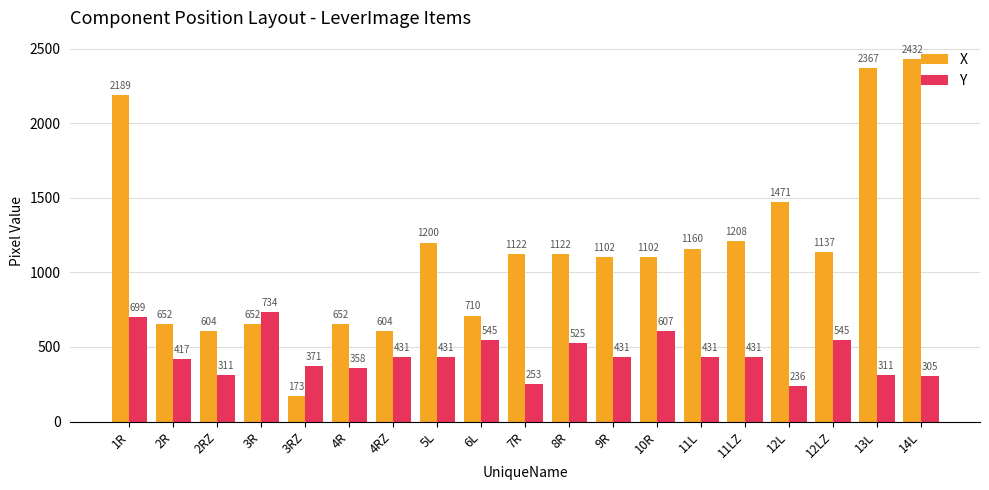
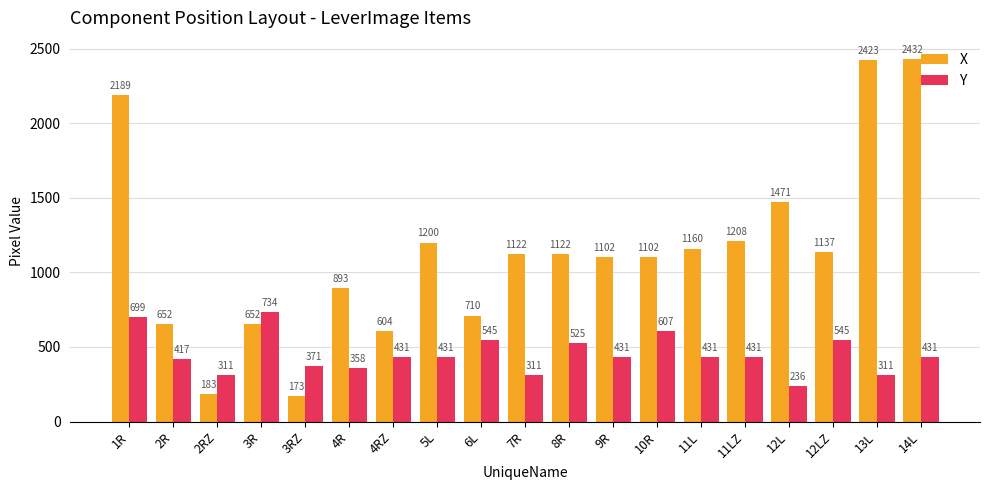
X, 2RZ: 604 -> 183
X, 4R: 652 -> 893
Y, 7R: 253 -> 311
X, 13L: 2367 -> 2423
Y, 14L: 305 -> 431
